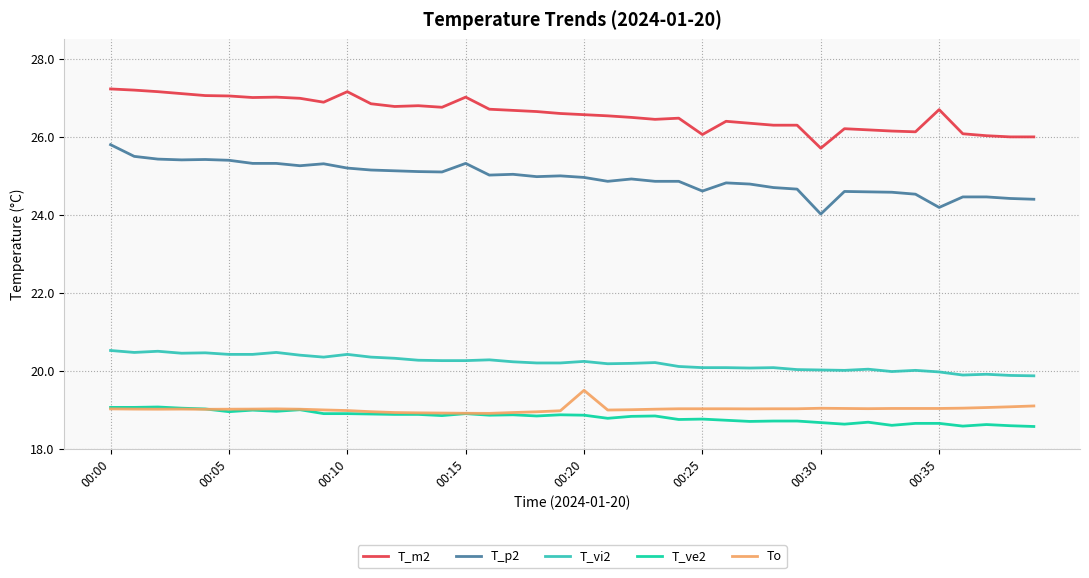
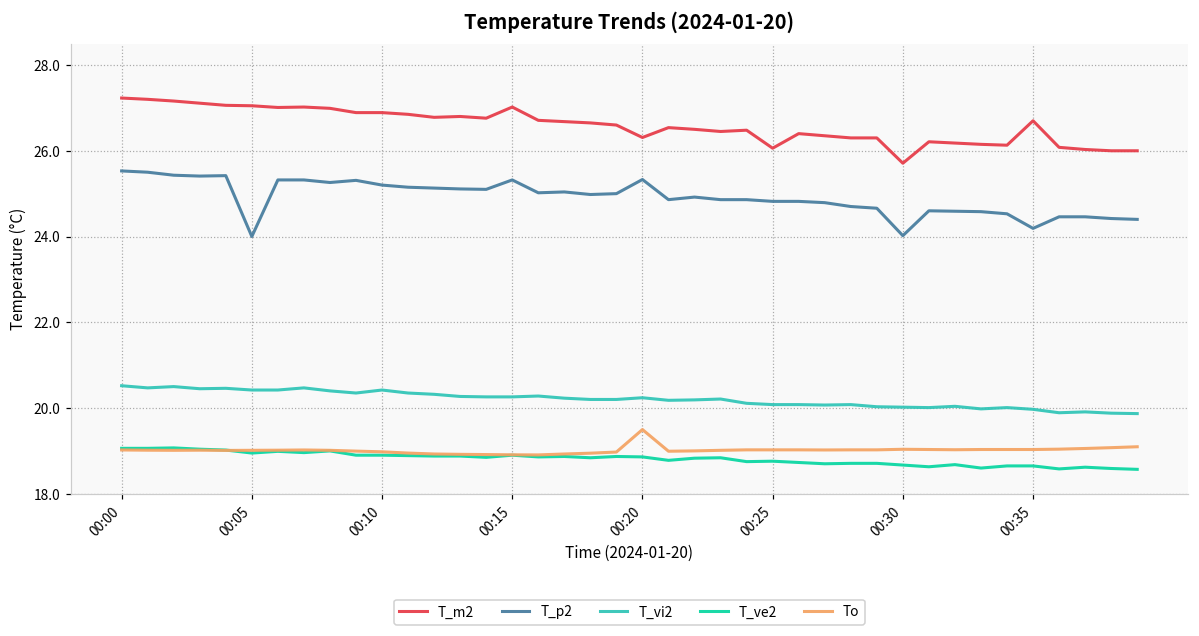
T_p2, 00:00: 25.8 -> 25.5
T_p2, 00:05: 25.4 -> 24.0
T_m2, 00:10: 27.2 -> 26.9
T_m2, 00:20: 26.6 -> 26.3
T_p2, 00:20: 25.0 -> 25.3
T_p2, 00:25: 24.6 -> 24.8
